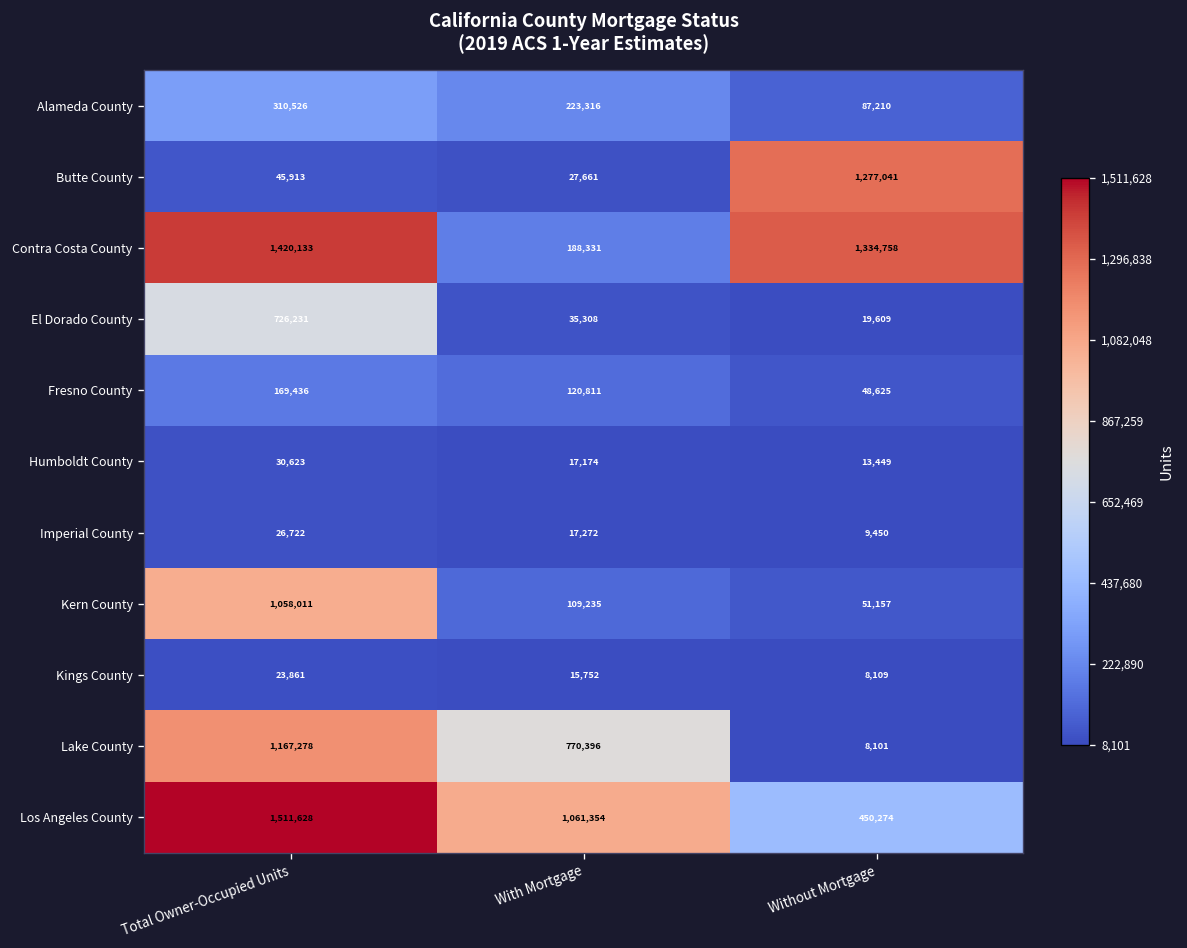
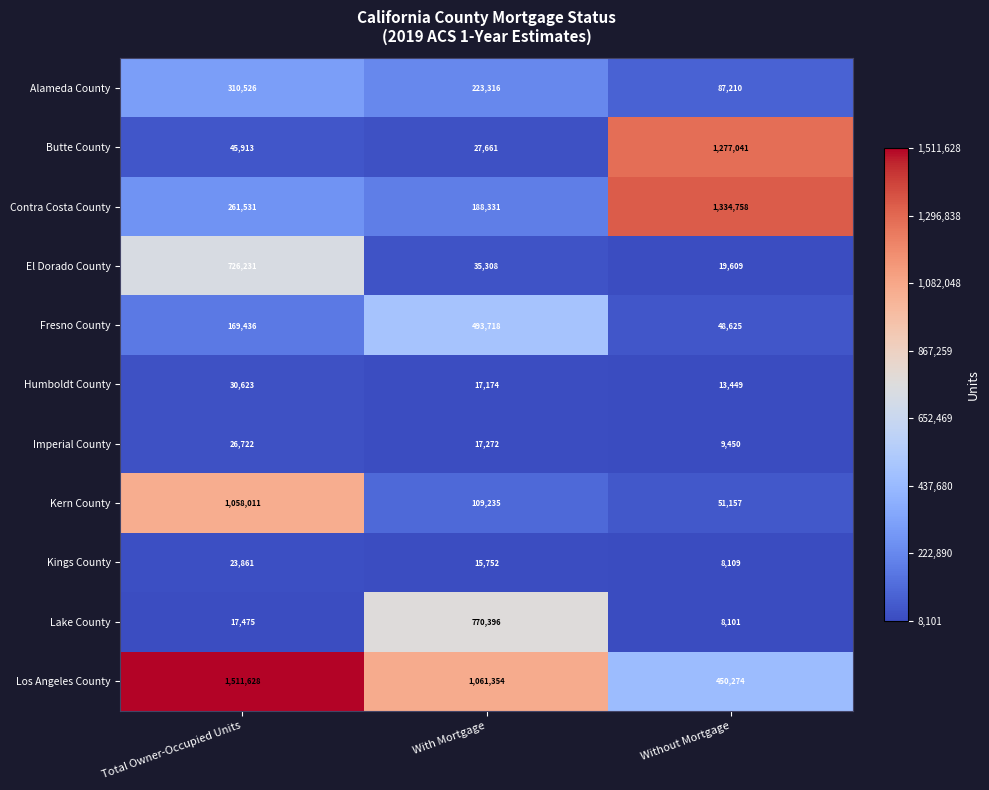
Contra Costa County, Total Owner-Occupied Units: 1,420,133 -> 261,531
Fresno County, With Mortgage: 120,811 -> 493,718
Lake County, Total Owner-Occupied Units: 1,167,278 -> 17,475
